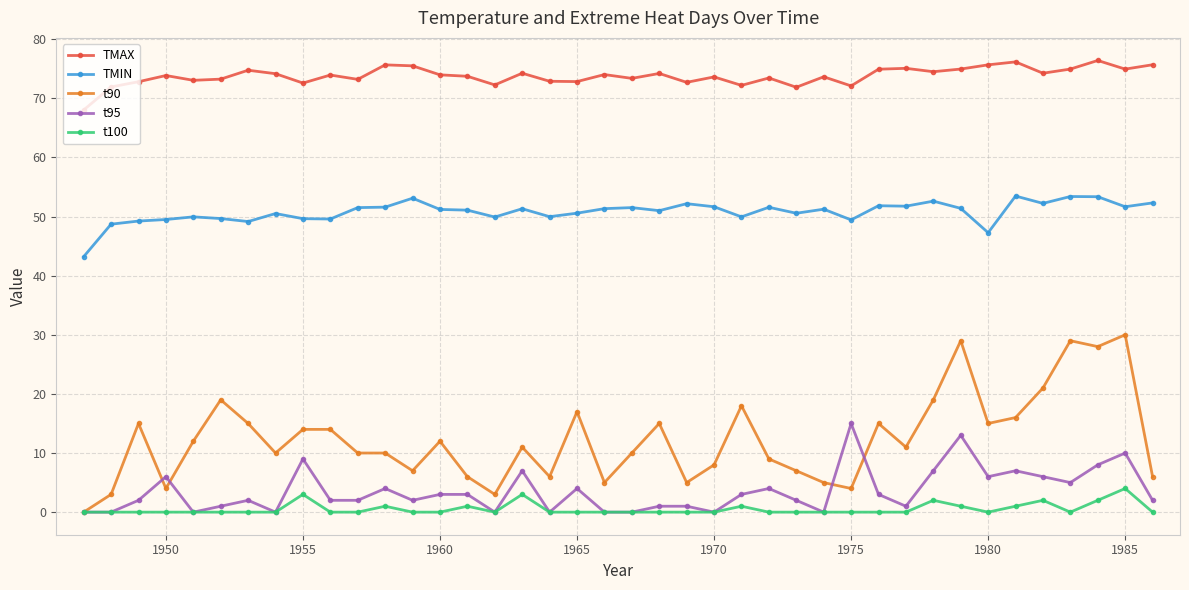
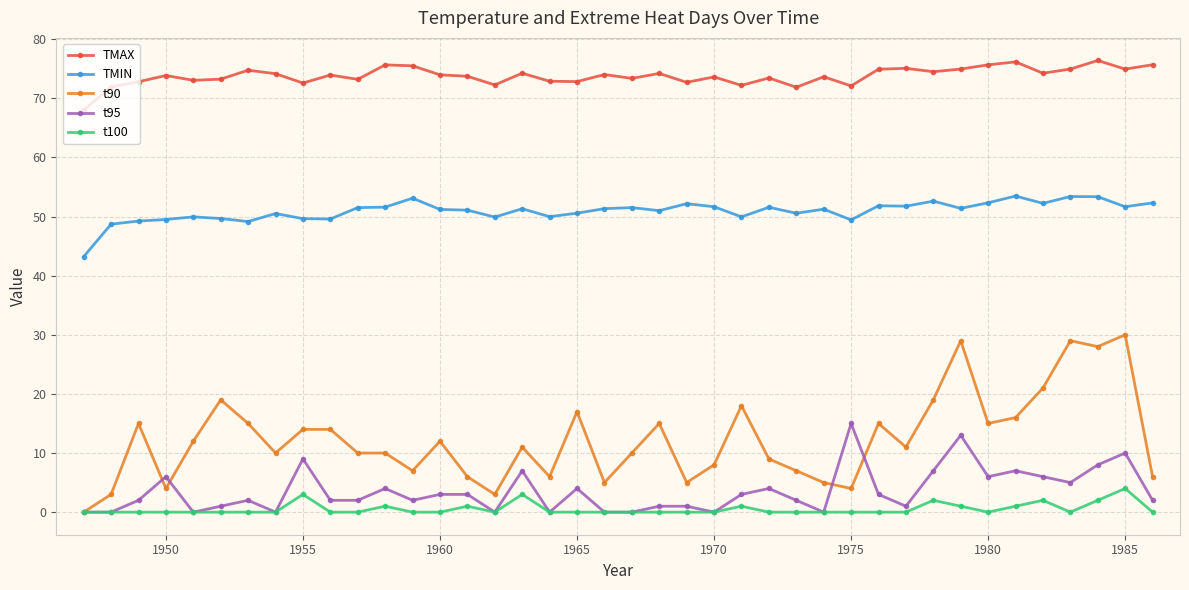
TMIN, 1980: 47 -> 52
